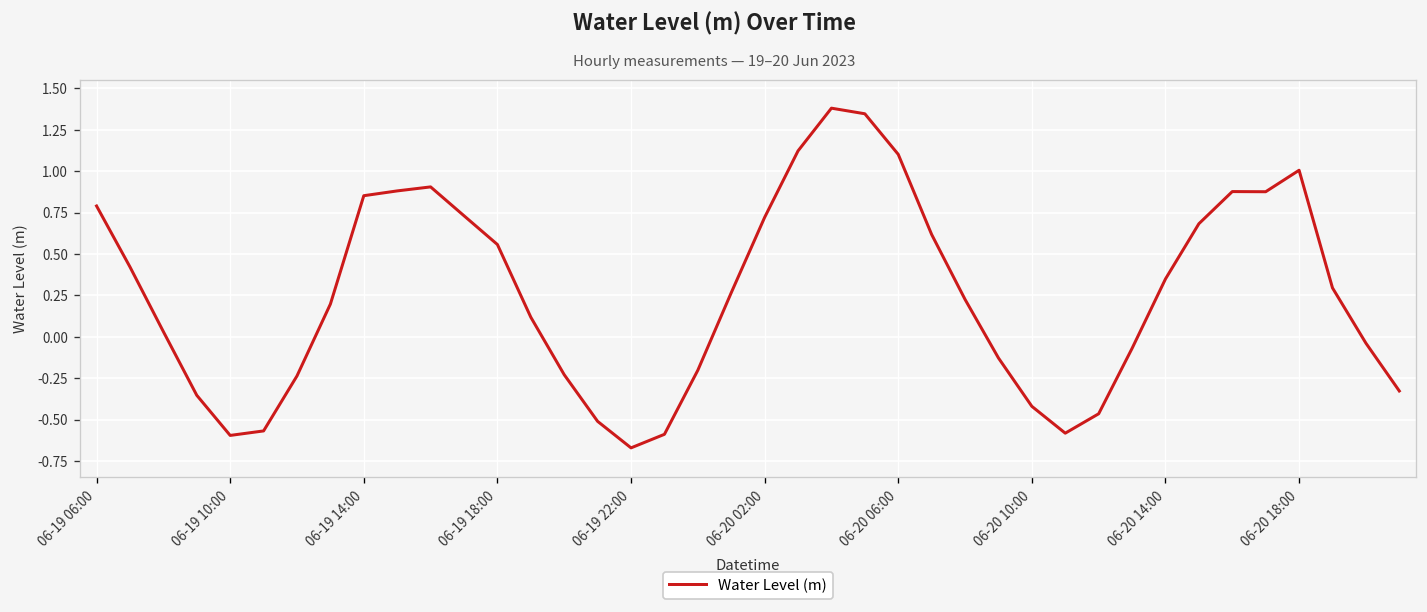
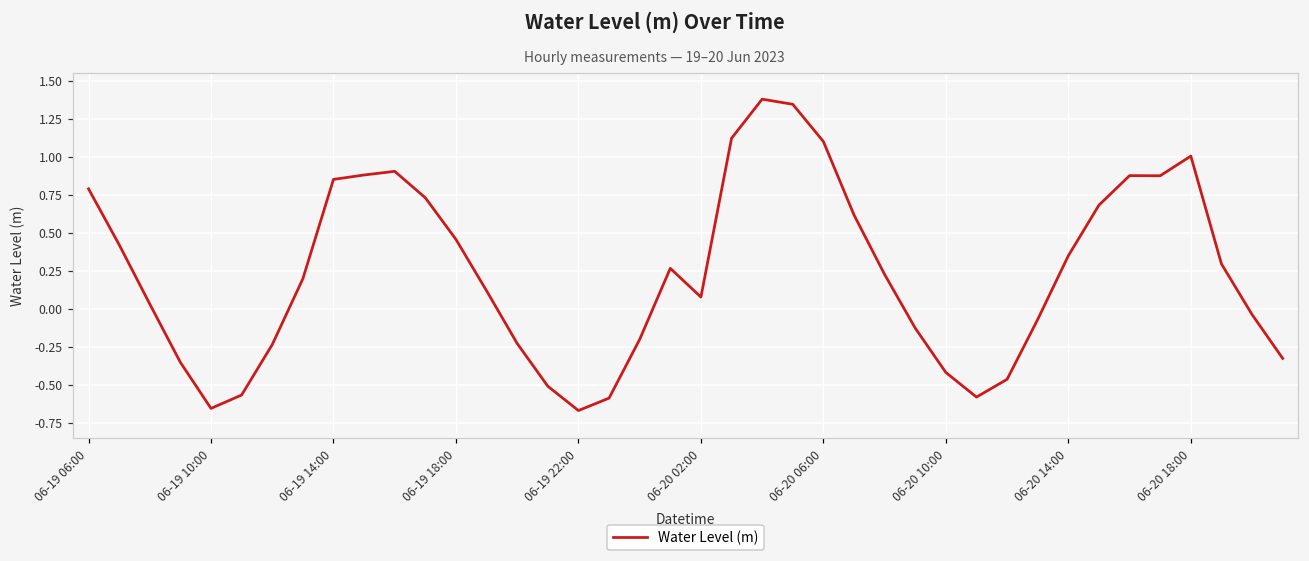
06-19 10:00: -0.60 -> -0.66
06-19 18:00: 0.56 -> 0.46
06-20 02:00: 0.72 -> 0.08
